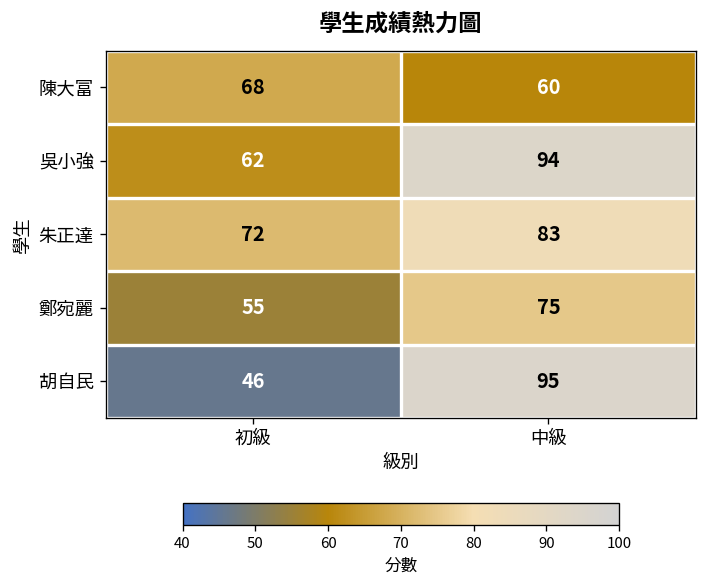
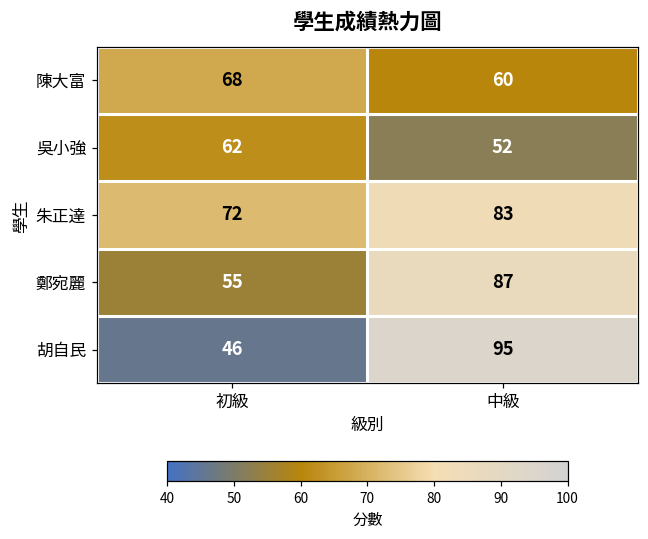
吳小強, 中級: 94 -> 52
鄭宛麗, 中級: 75 -> 87
